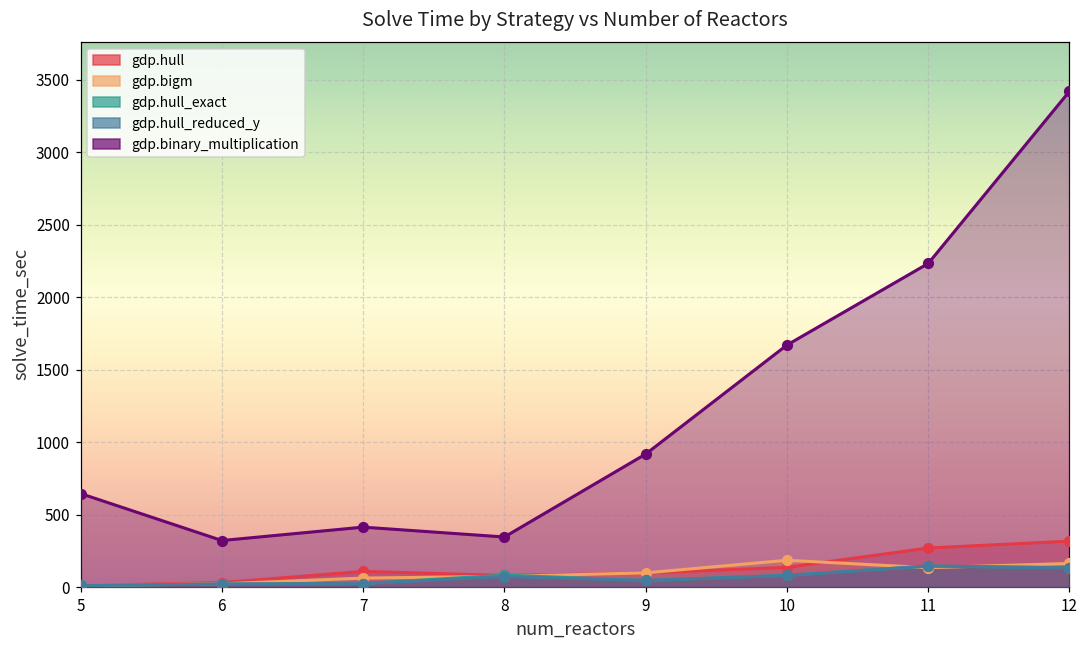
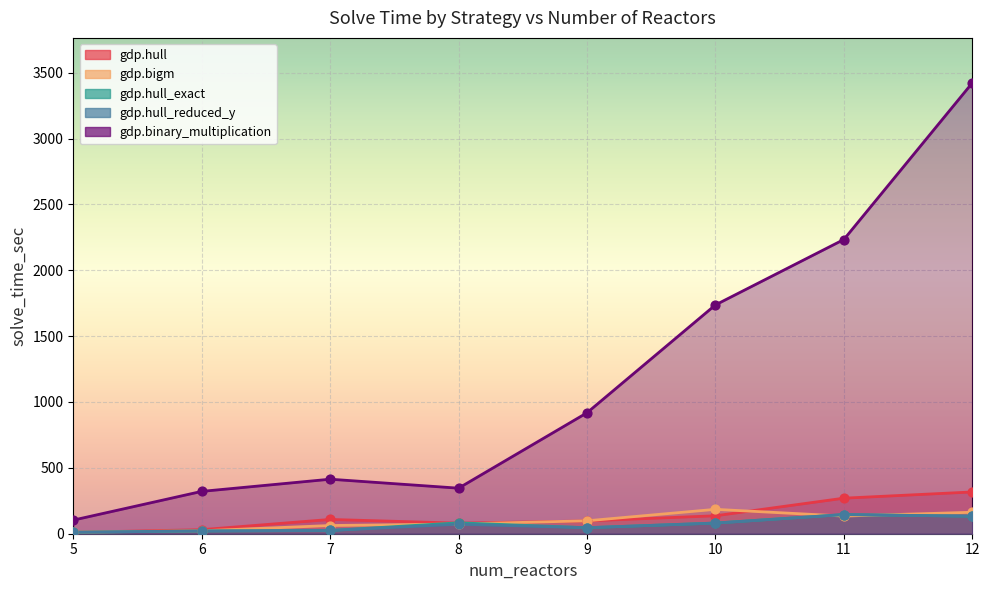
gdp.binary_multiplication, 5: 650 -> 100
gdp.binary_multiplication, 10: 1670 -> 1740
